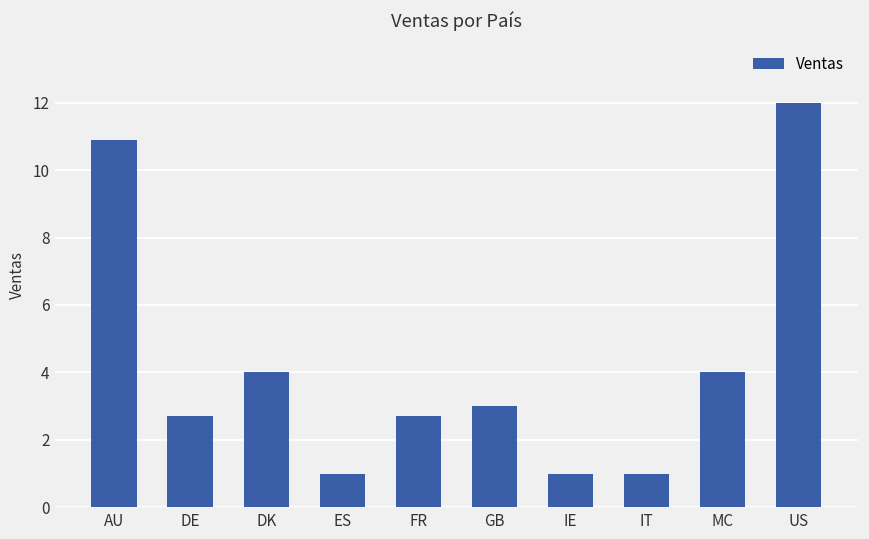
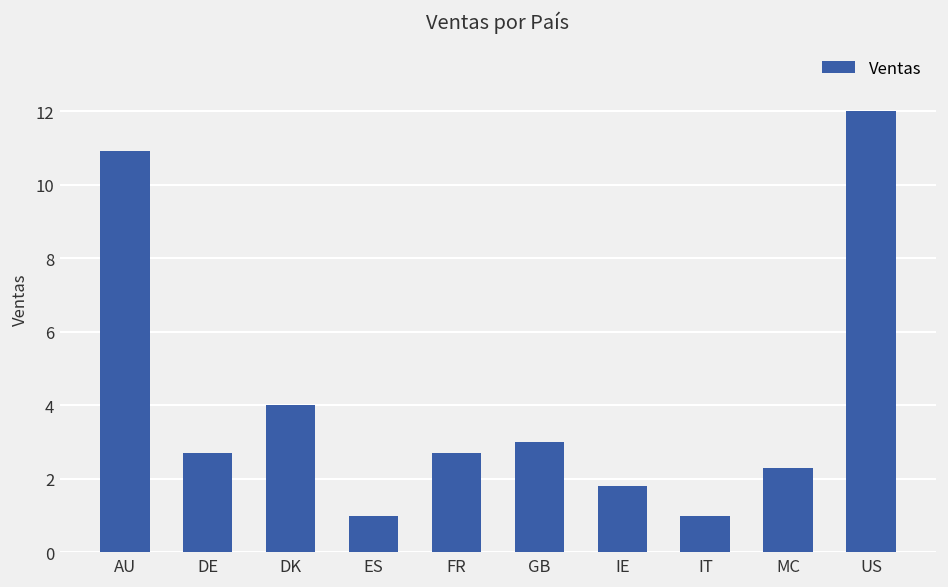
IE: 1.0 -> 1.8
MC: 4.0 -> 2.3
